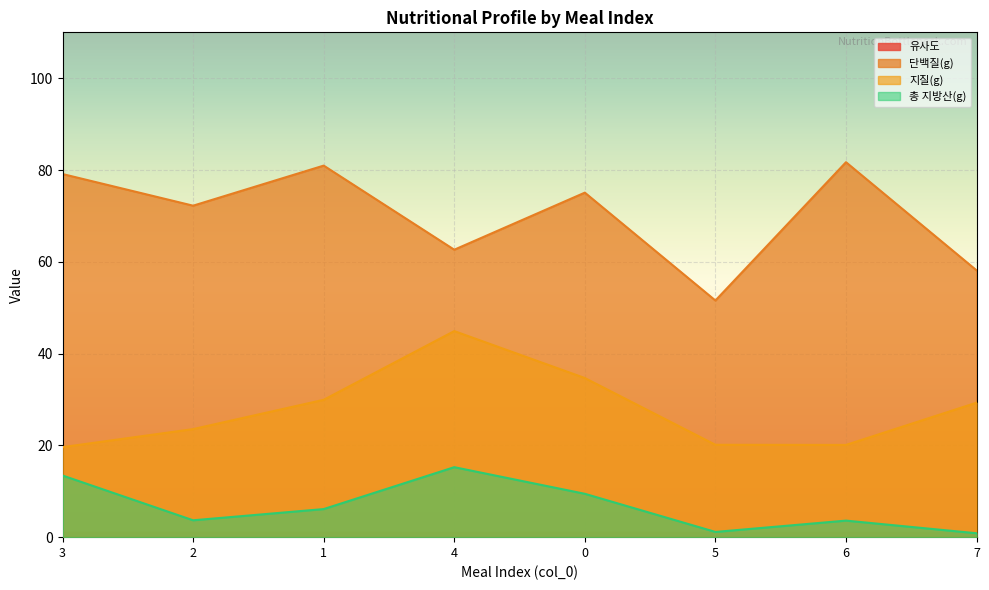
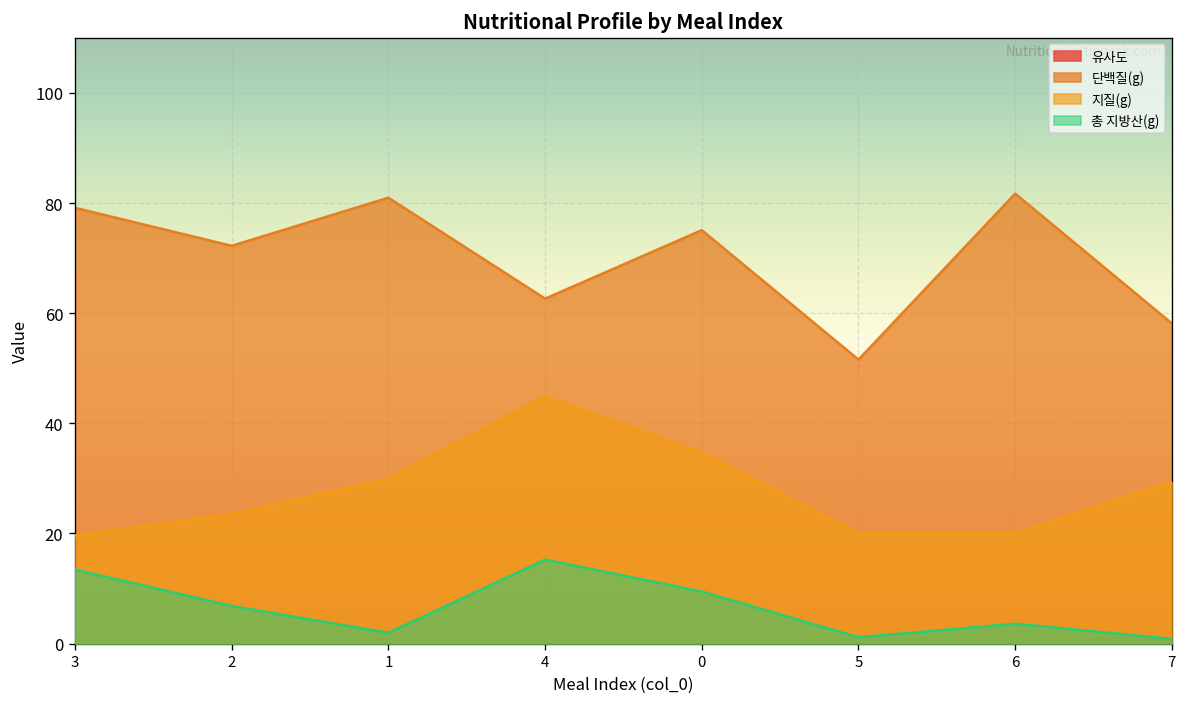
총 지방산(g), 2: 4 -> 7
총 지방산(g), 1: 6 -> 2
